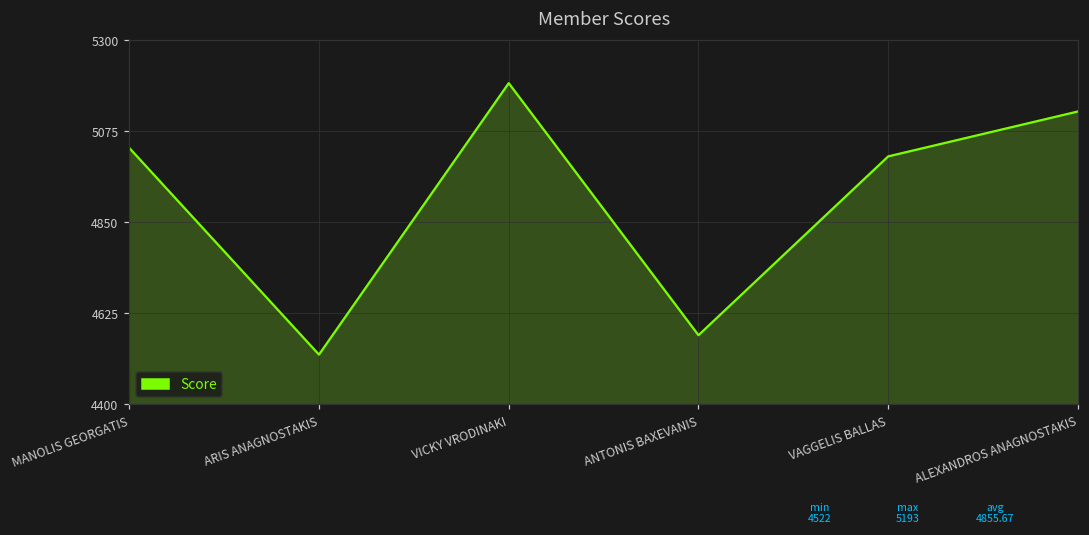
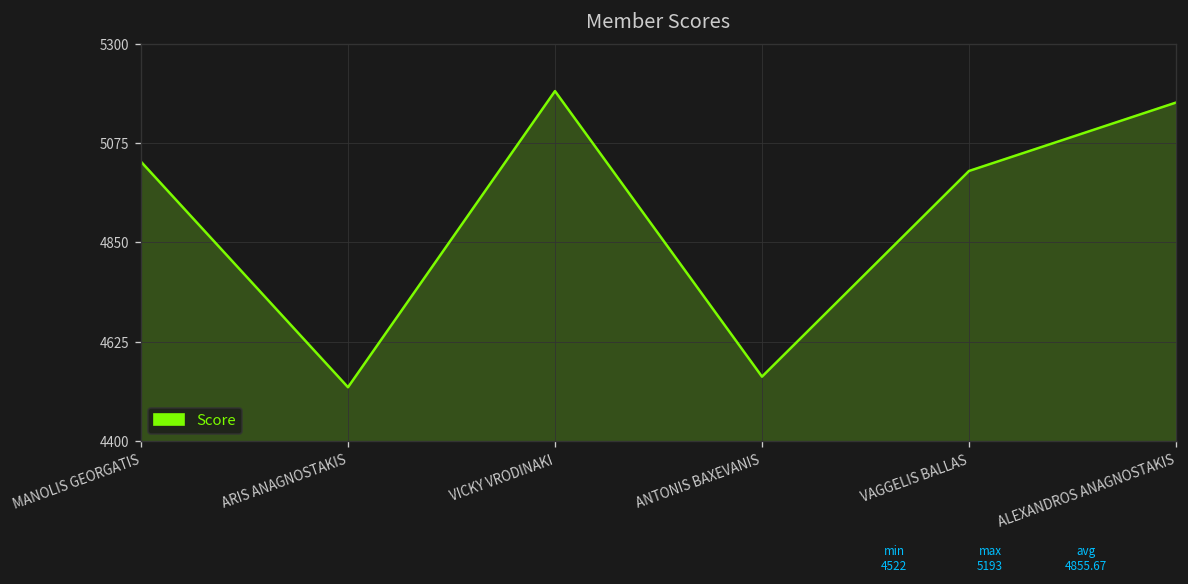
ANTONIS BAXEVANIS: 4570 -> 4550
ALEXANDROS ANAGNOSTAKIS: 5120 -> 5170
